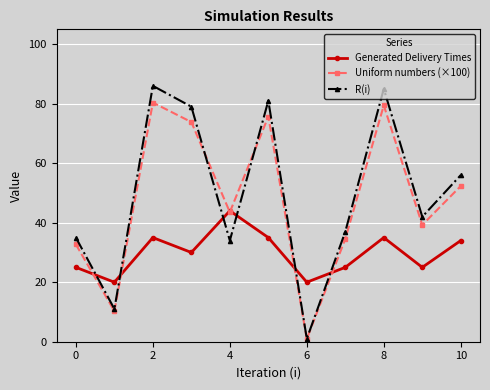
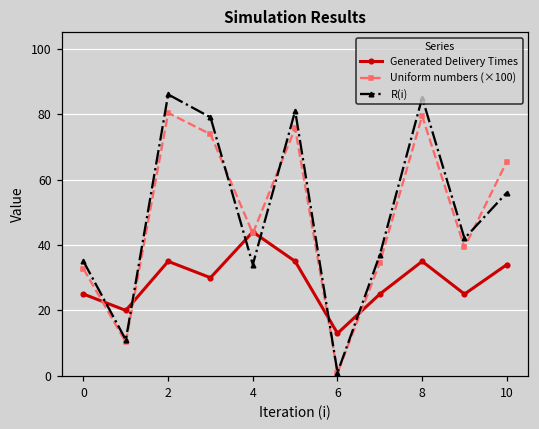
Generated Delivery Times, 6: 20 -> 13
Uniform numbers (×100), 10: 52 -> 65
